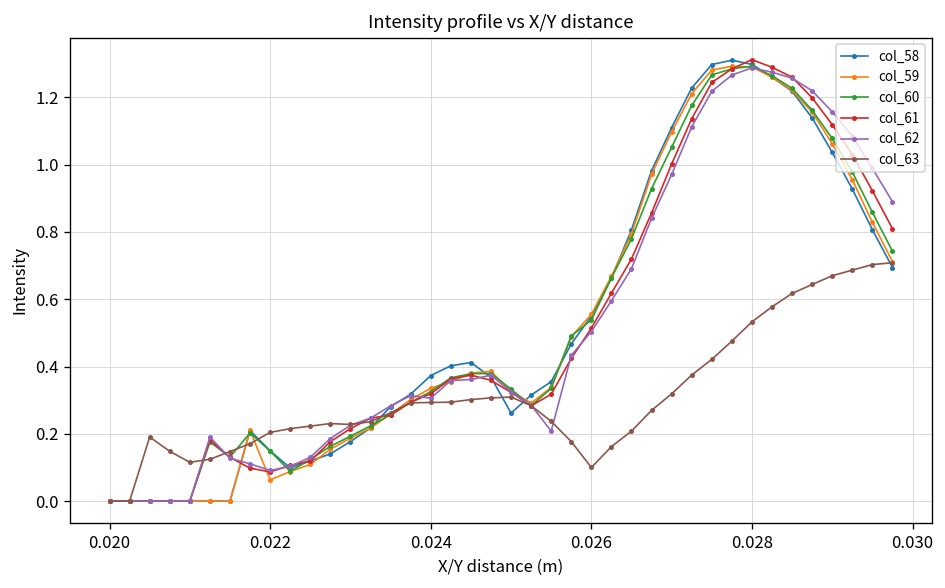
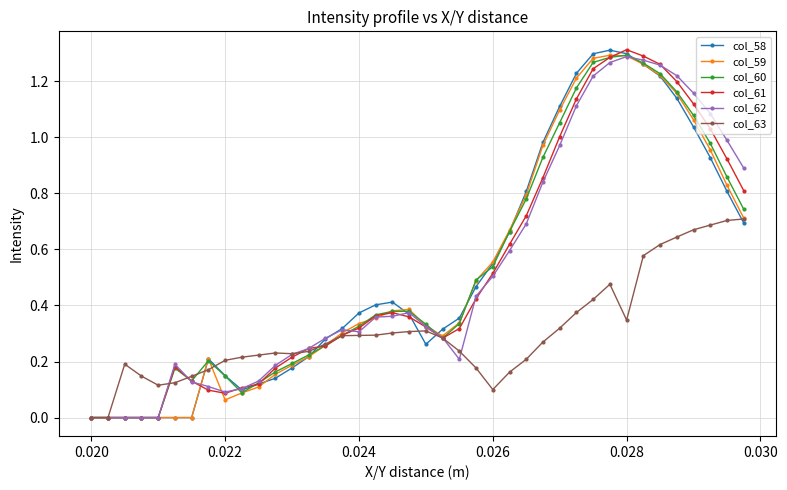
col_63, 0.028: 0.53 -> 0.35
